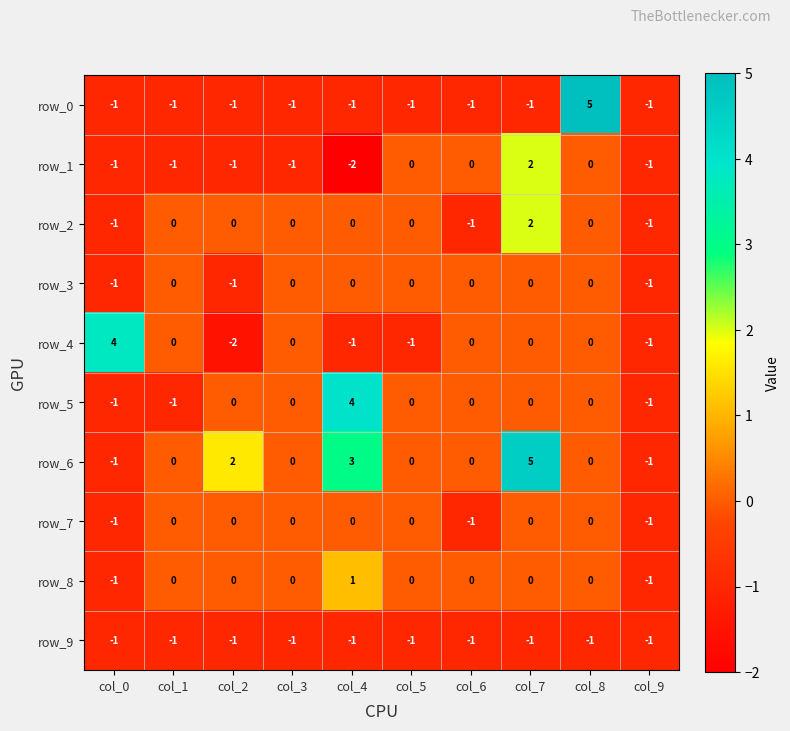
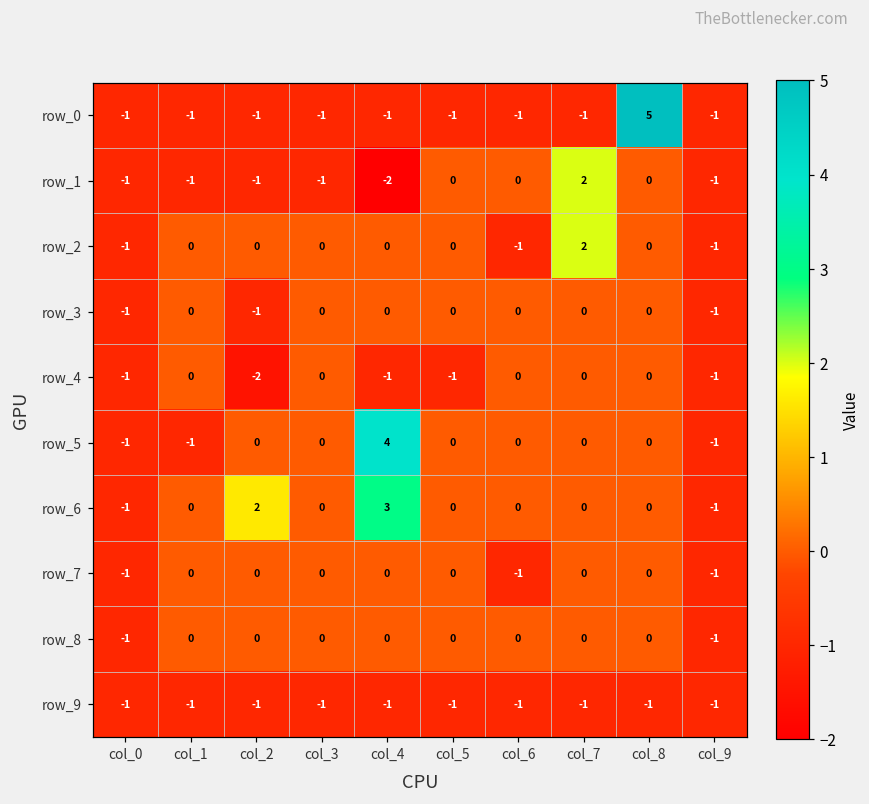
row_4, col_0: 4 -> -1
row_6, col_7: 5 -> 0
row_8, col_4: 1 -> 0
